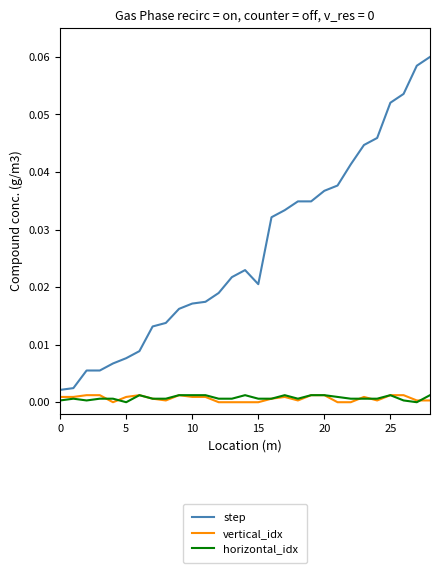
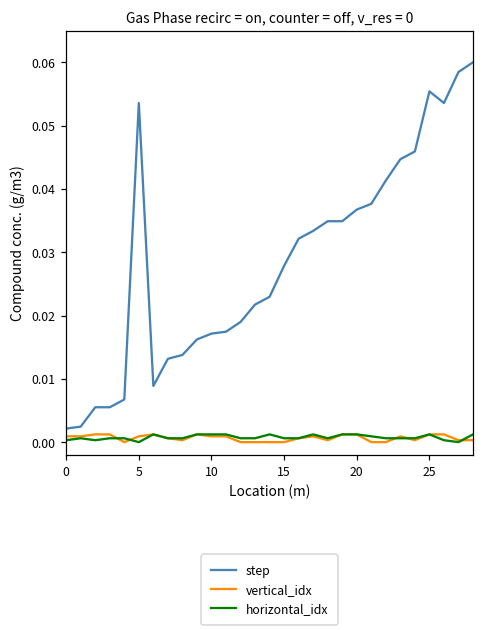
step, 5: 0.008 -> 0.054
step, 15: 0.021 -> 0.028
step, 25: 0.052 -> 0.055
